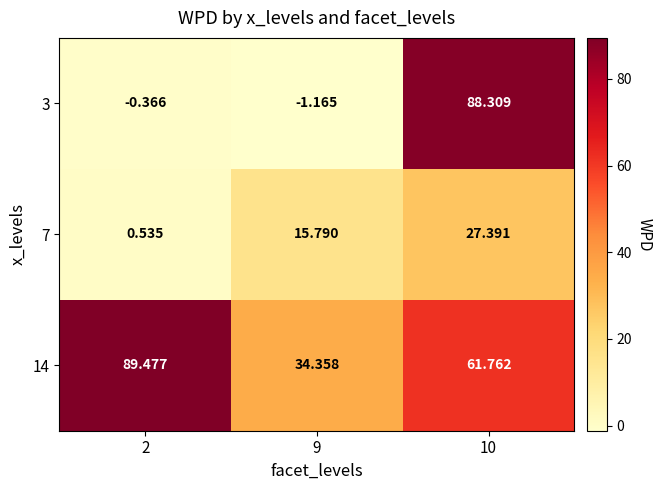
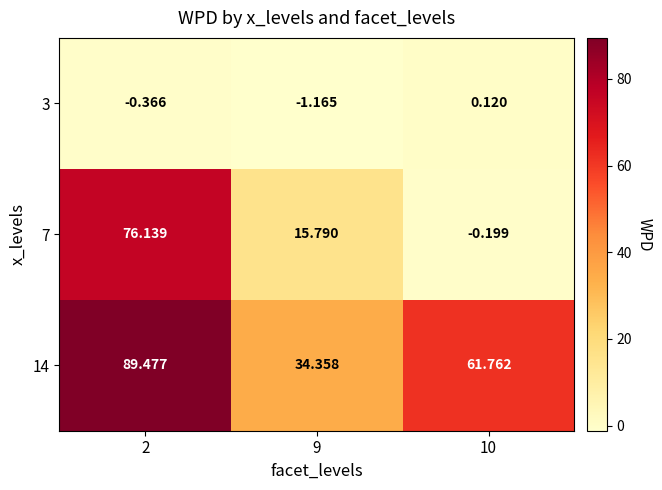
3, 10: 88.309 -> 0.120
7, 2: 0.535 -> 76.139
7, 10: 27.391 -> -0.199
